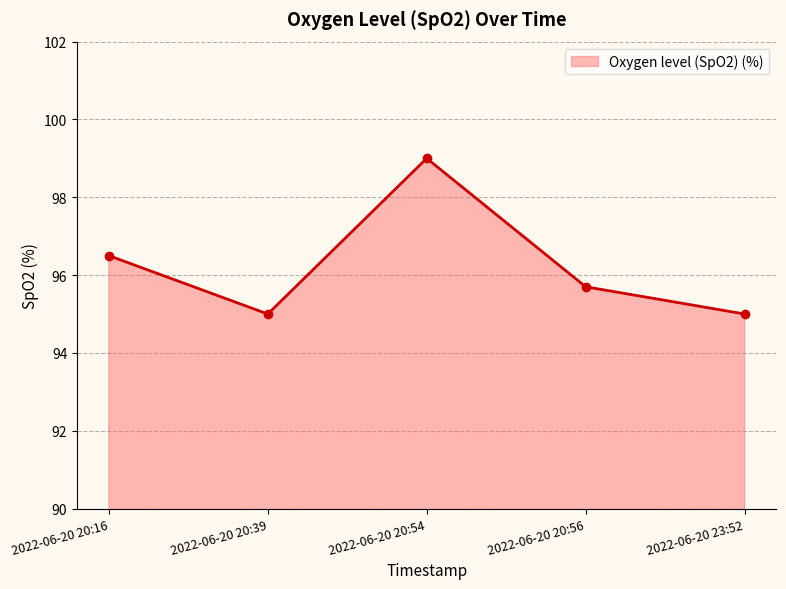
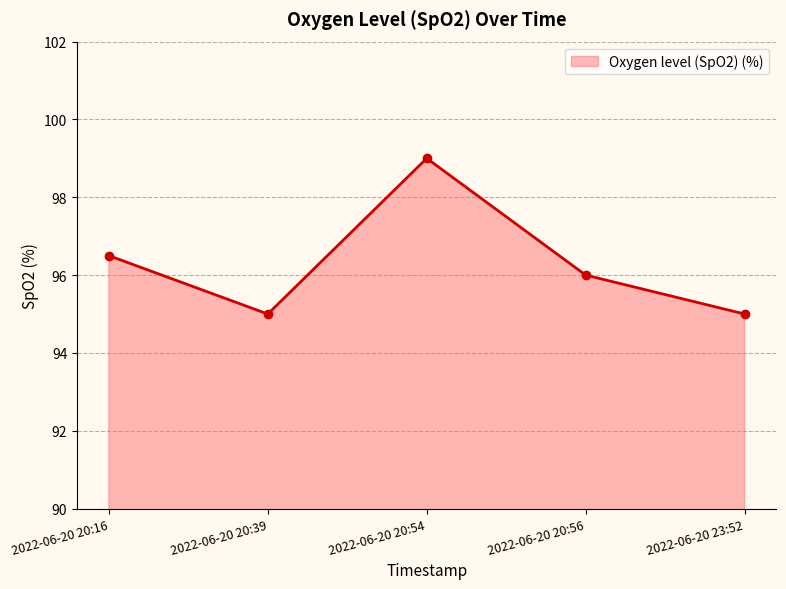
2022-06-20 20:56: 95.7 -> 96.0
